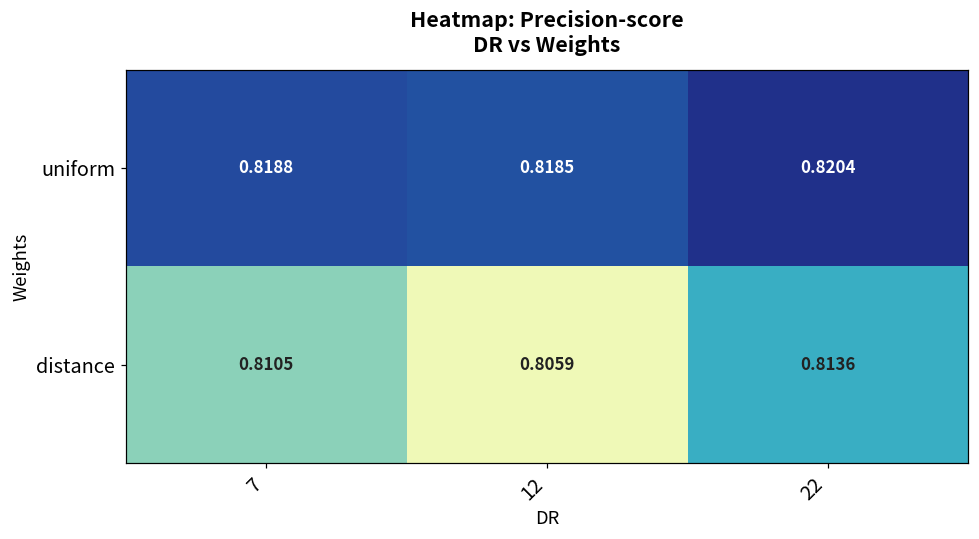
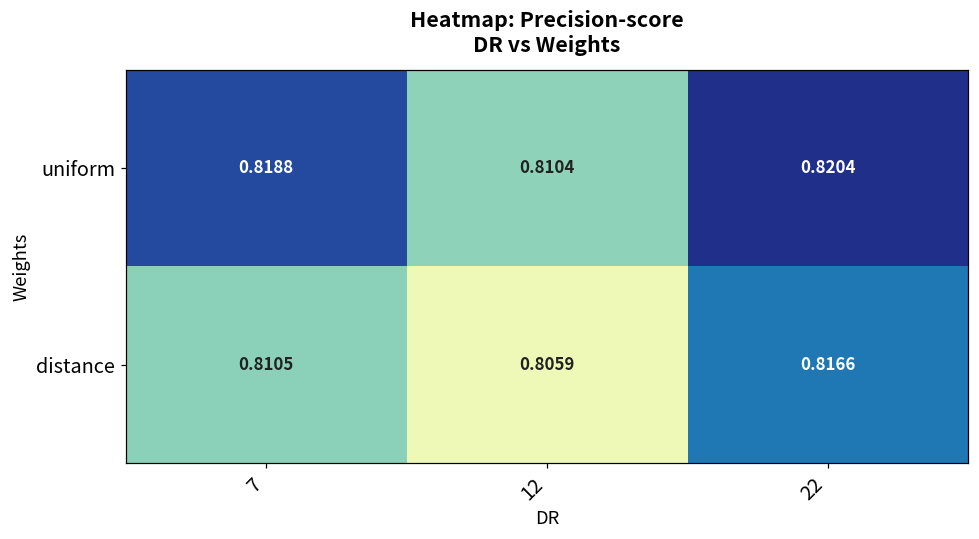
uniform, 12: 0.8185 -> 0.8104
distance, 22: 0.8136 -> 0.8166
